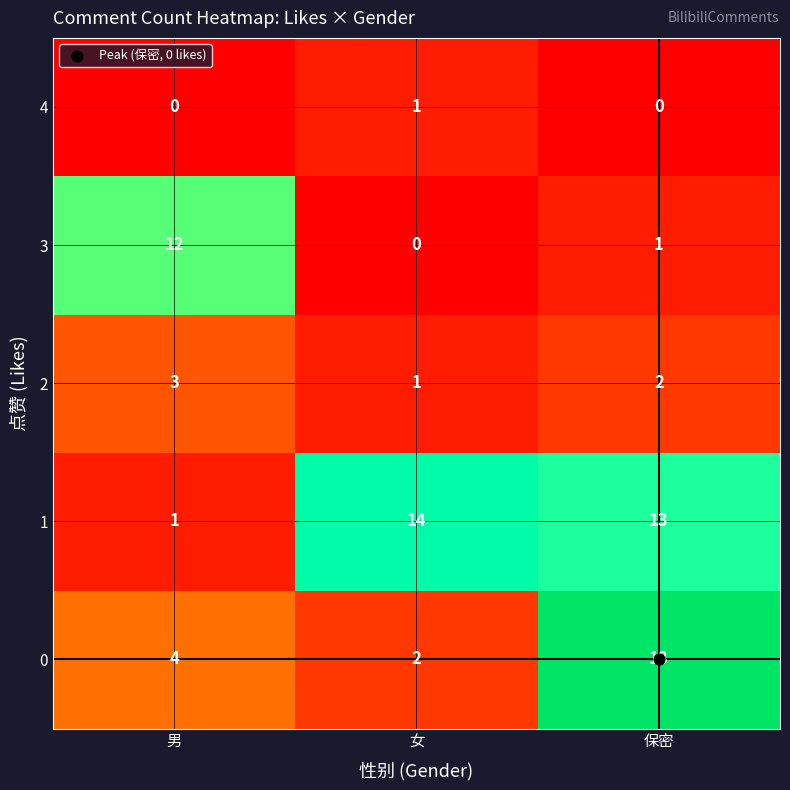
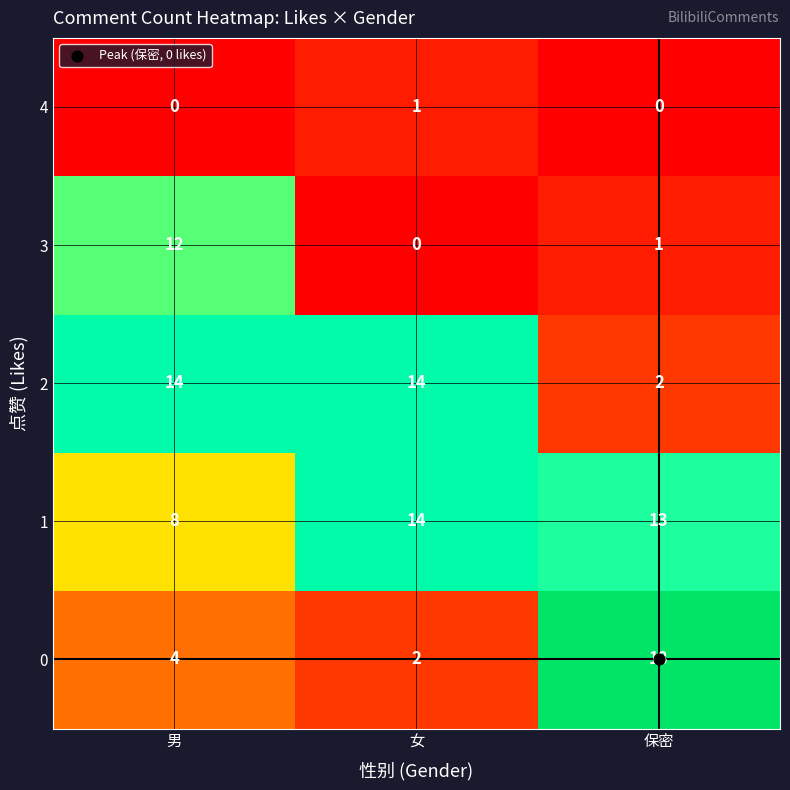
2, 男: 3 -> 14
2, 女: 1 -> 14
1, 男: 1 -> 8
